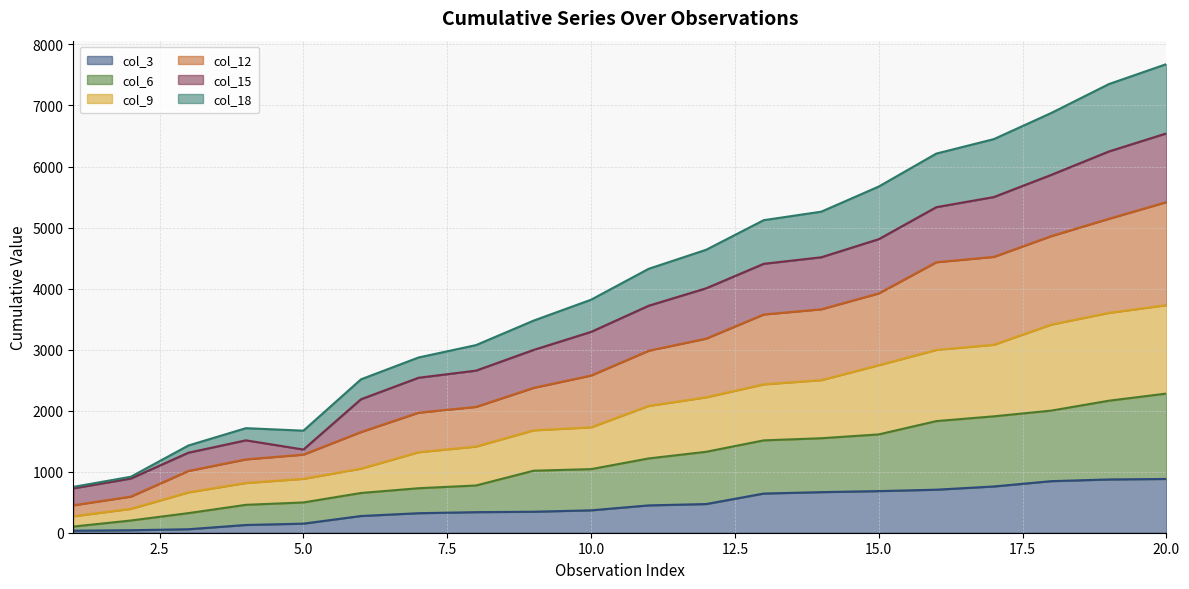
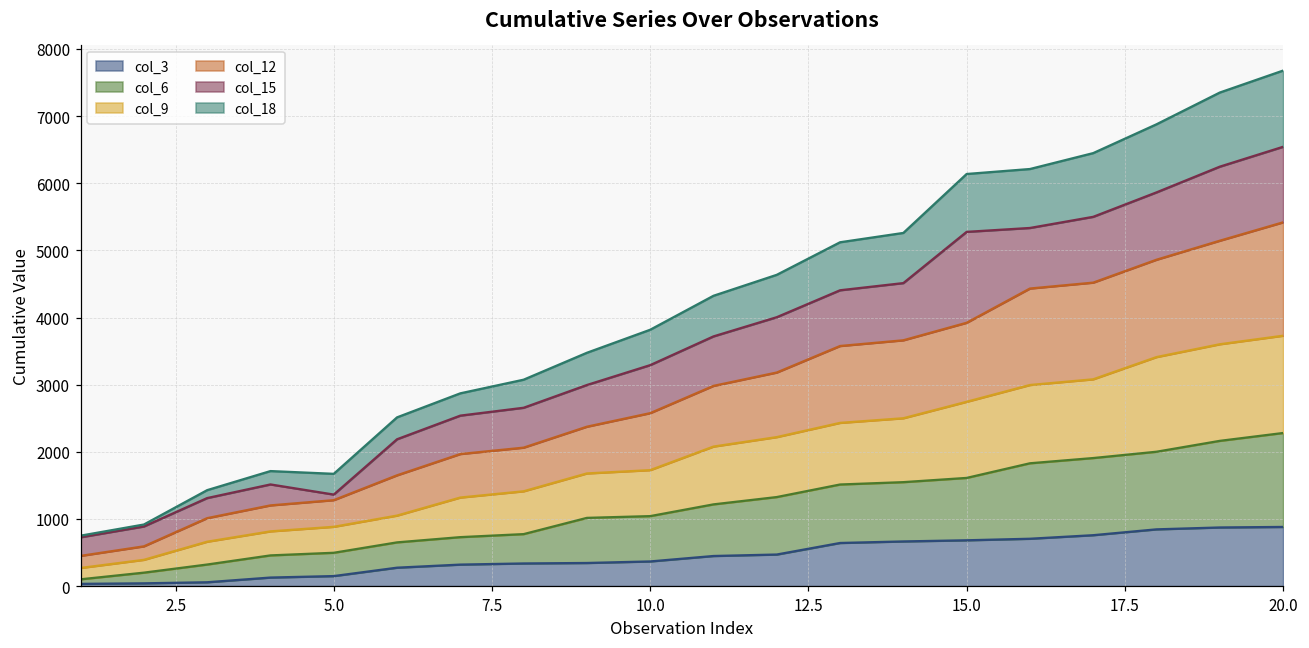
col_15, 15.0: 900 -> 1400
